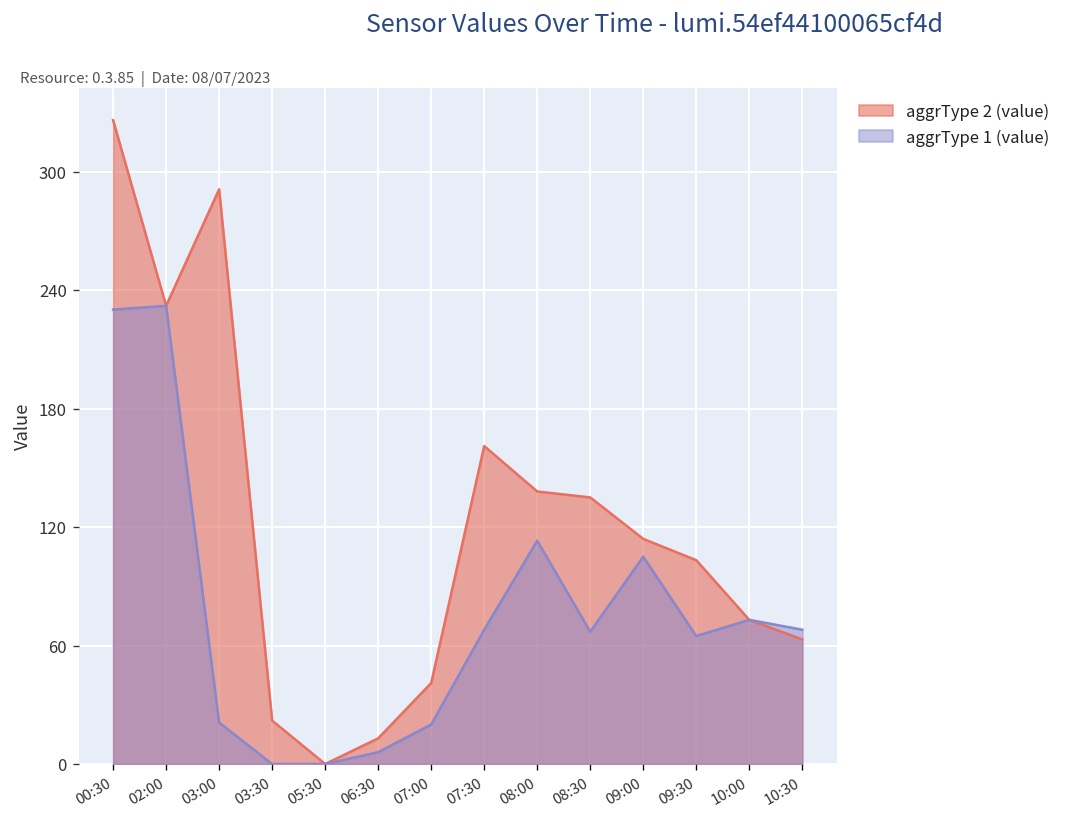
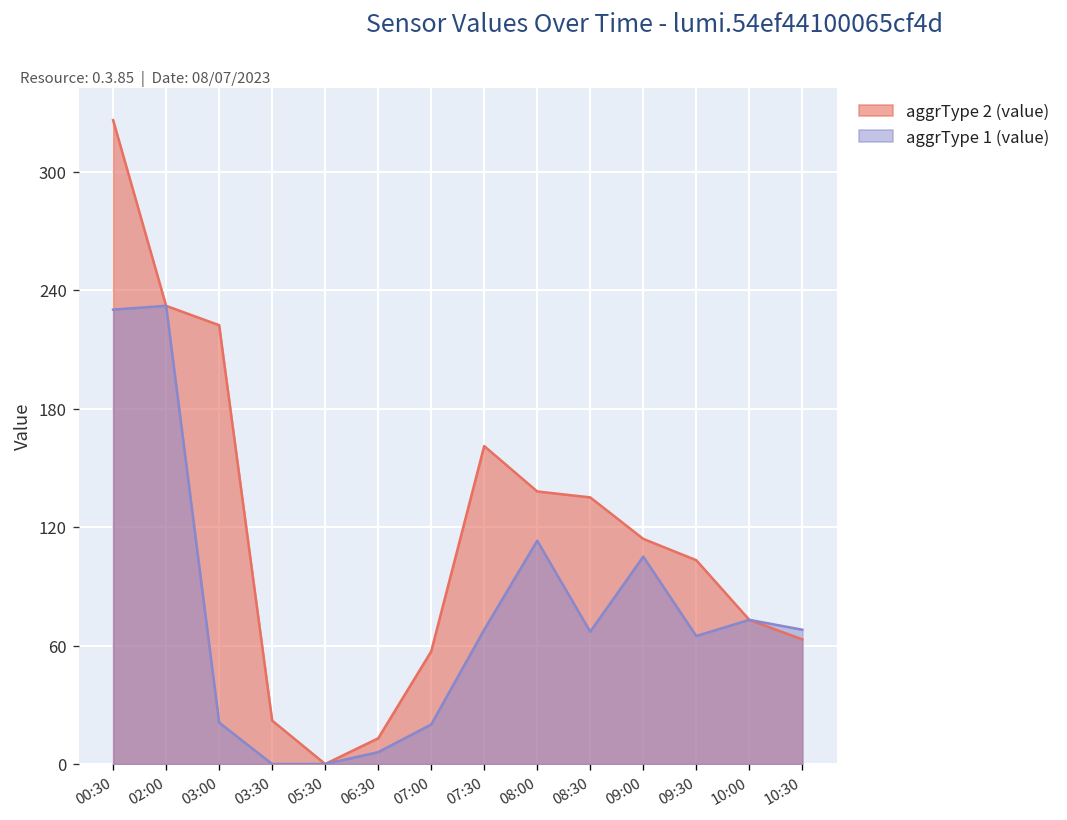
aggrType 2 (value), 03:00: 291 -> 222
aggrType 2 (value), 07:00: 41 -> 57
